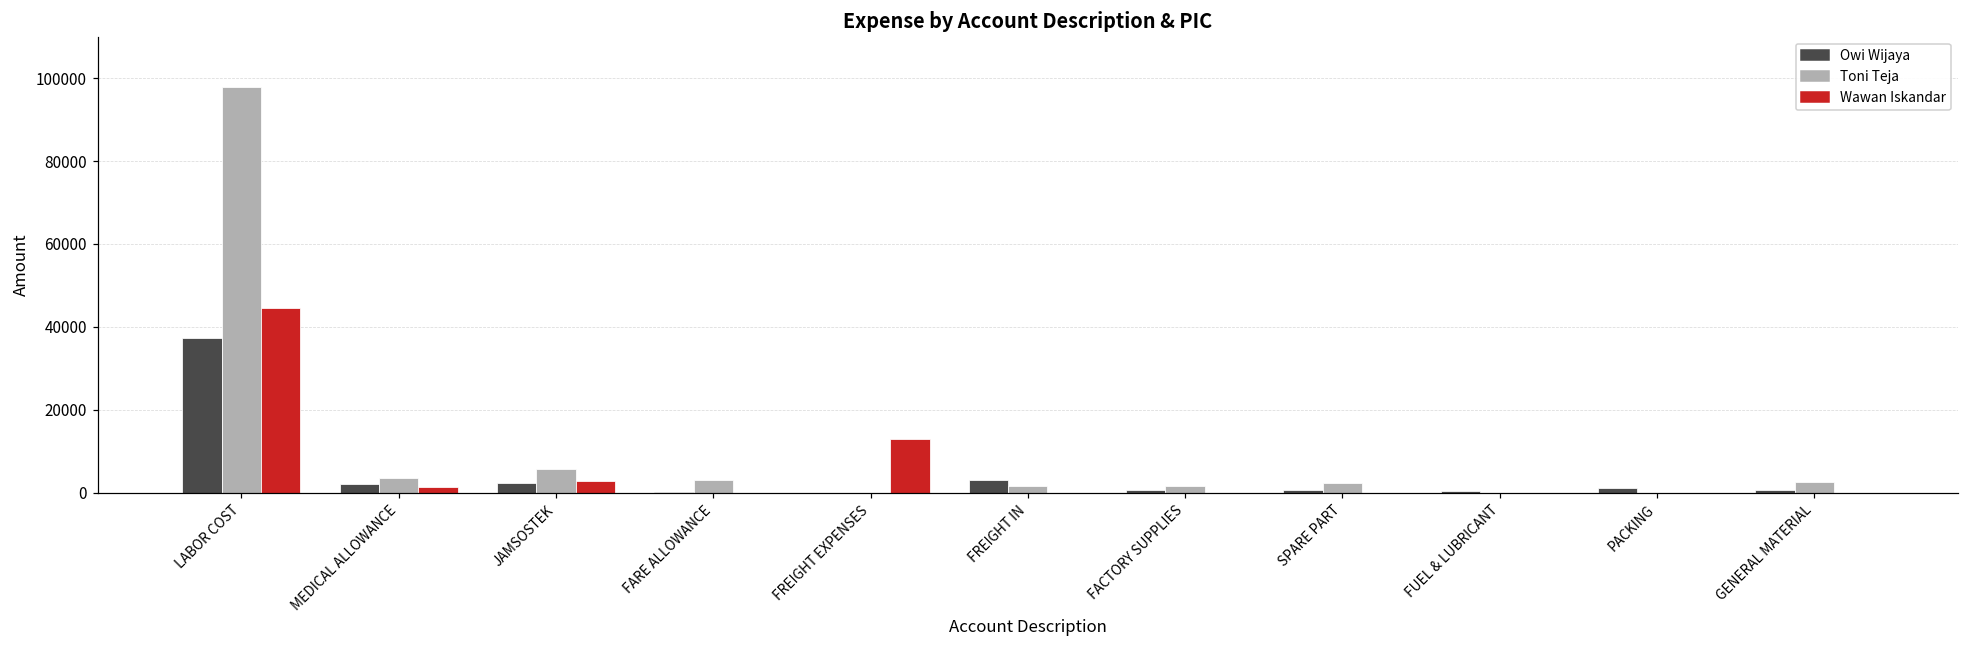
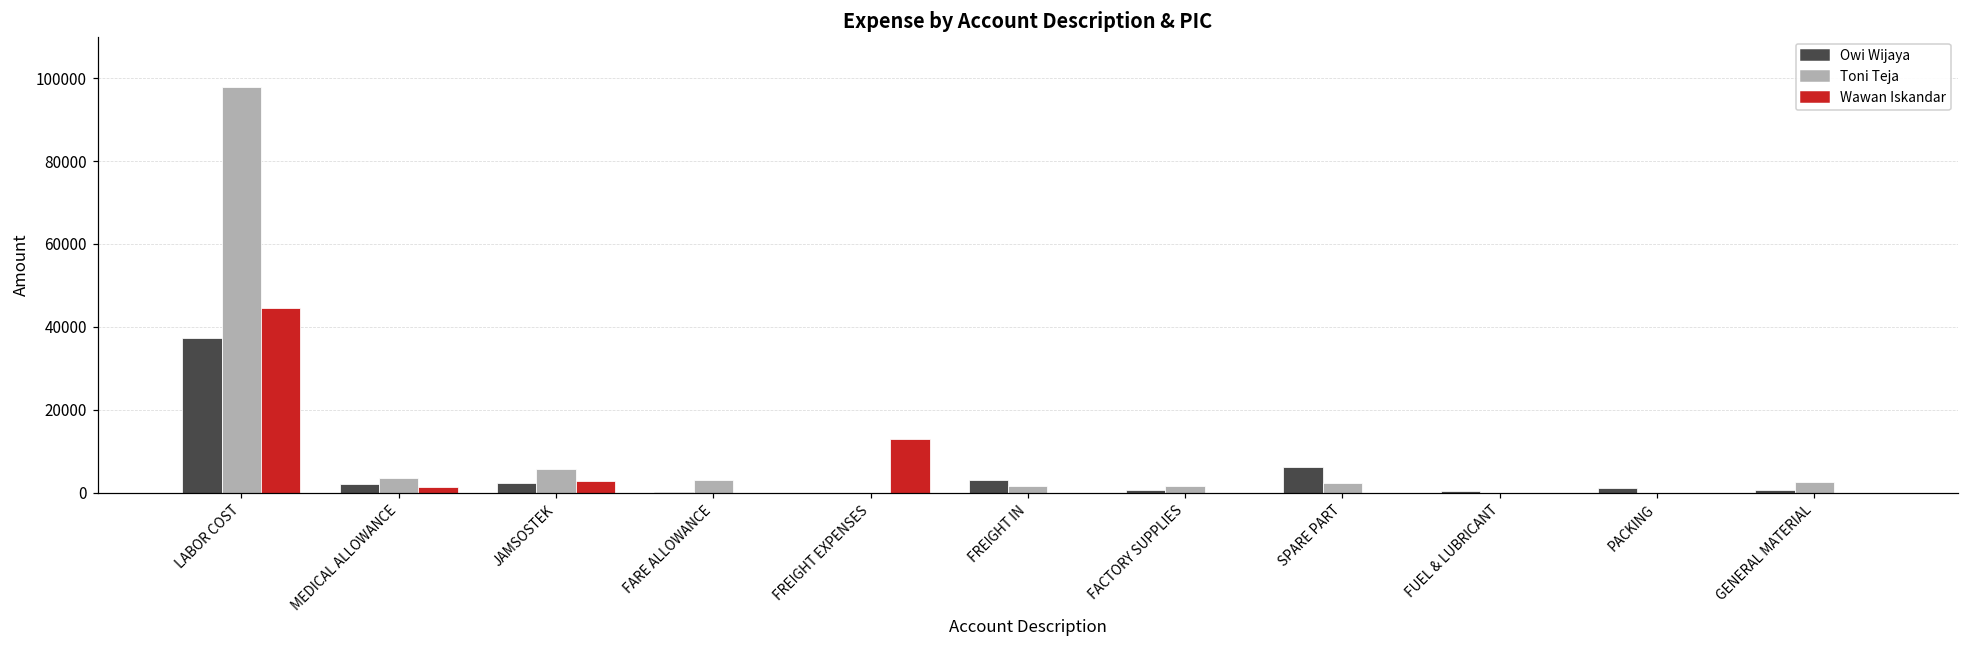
Owi Wijaya, SPARE PART: 1000 -> 6000
